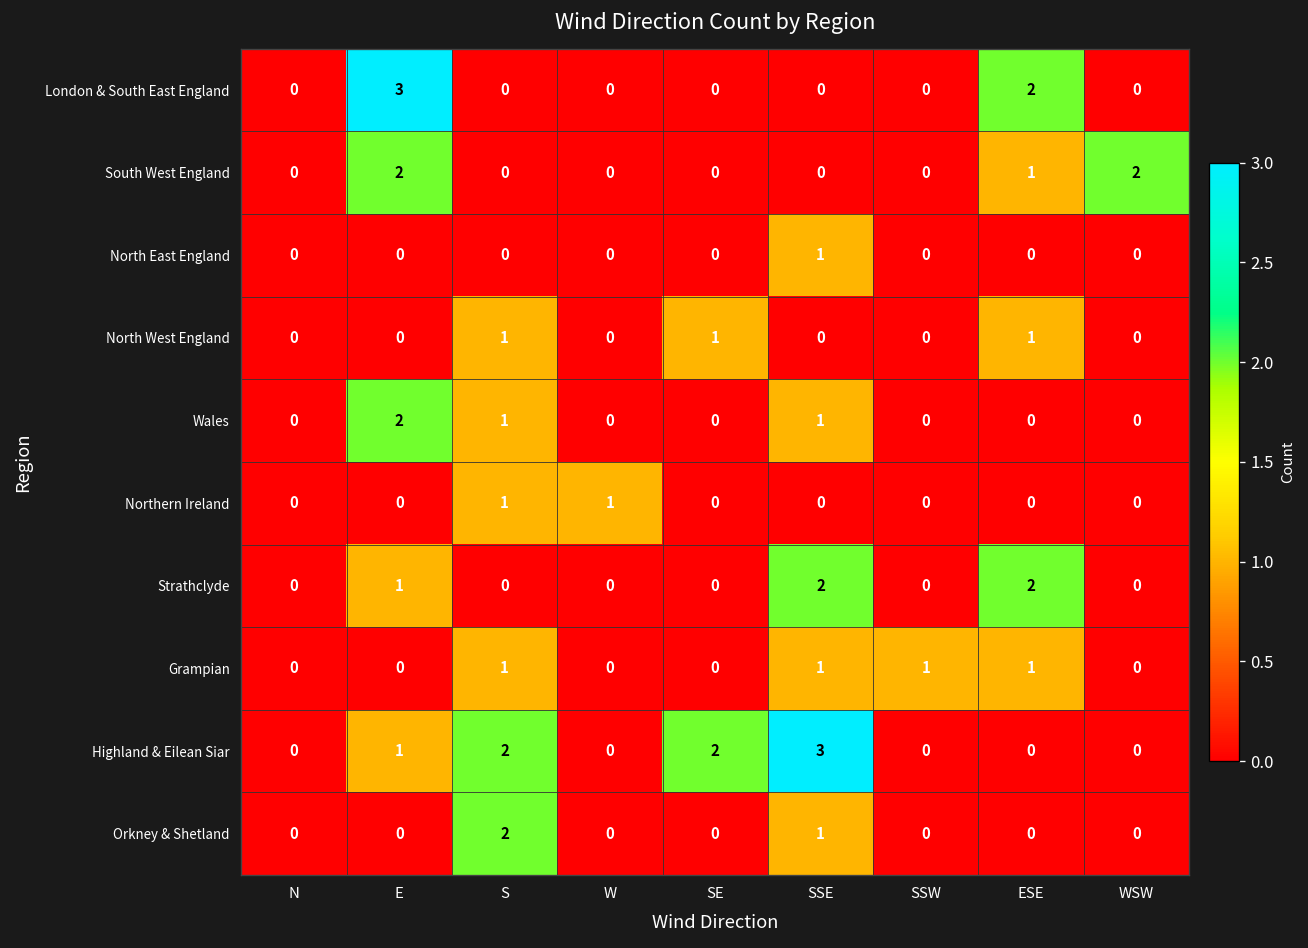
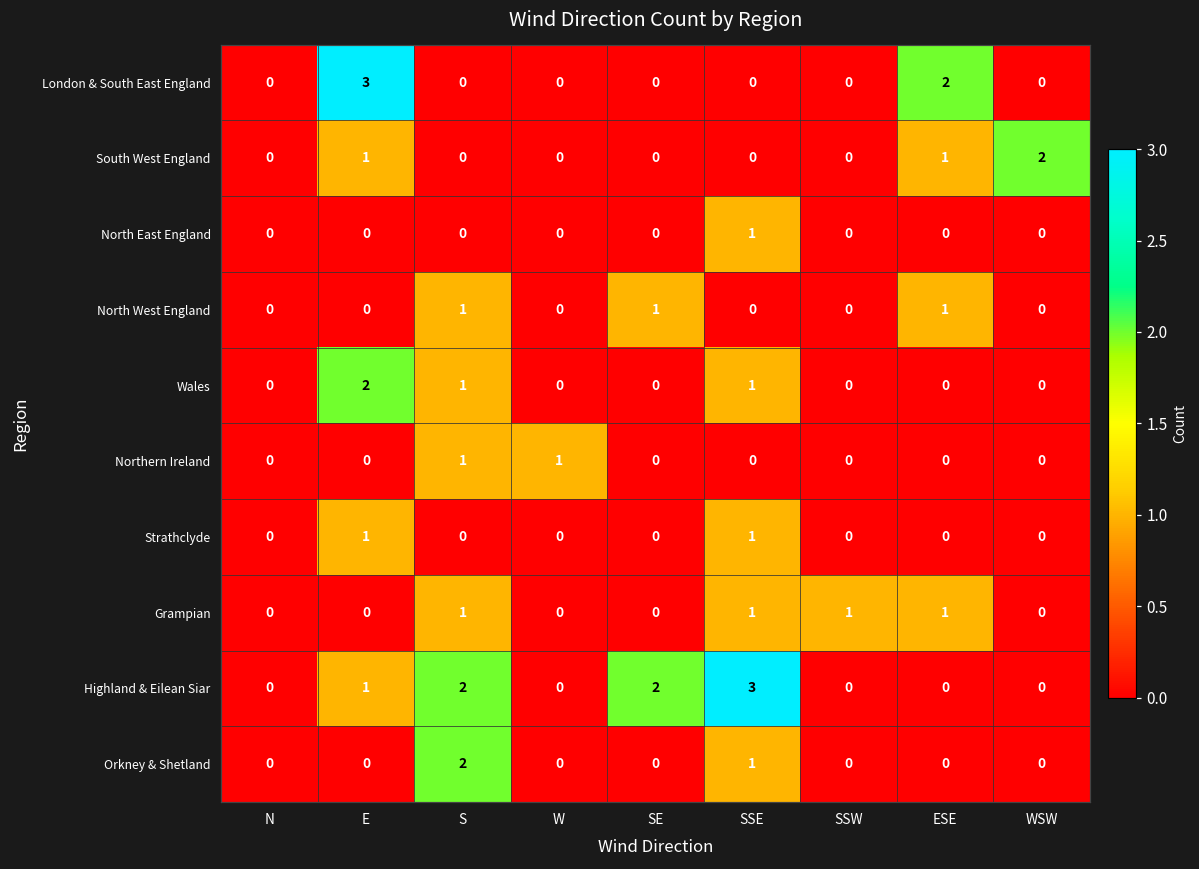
South West England, E: 2 -> 1
Strathclyde, SSE: 2 -> 1
Strathclyde, ESE: 2 -> 0
